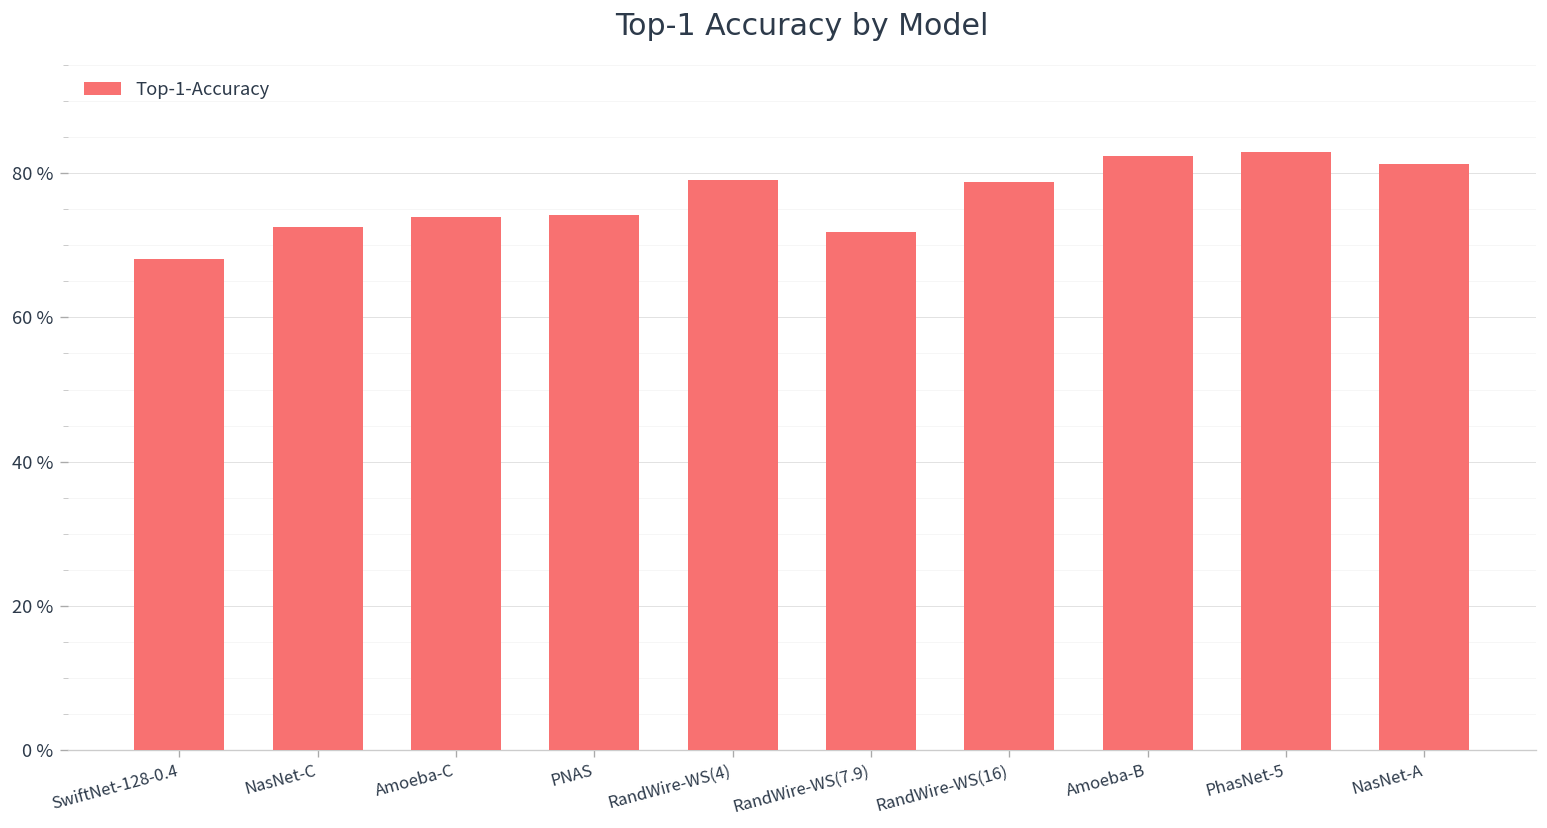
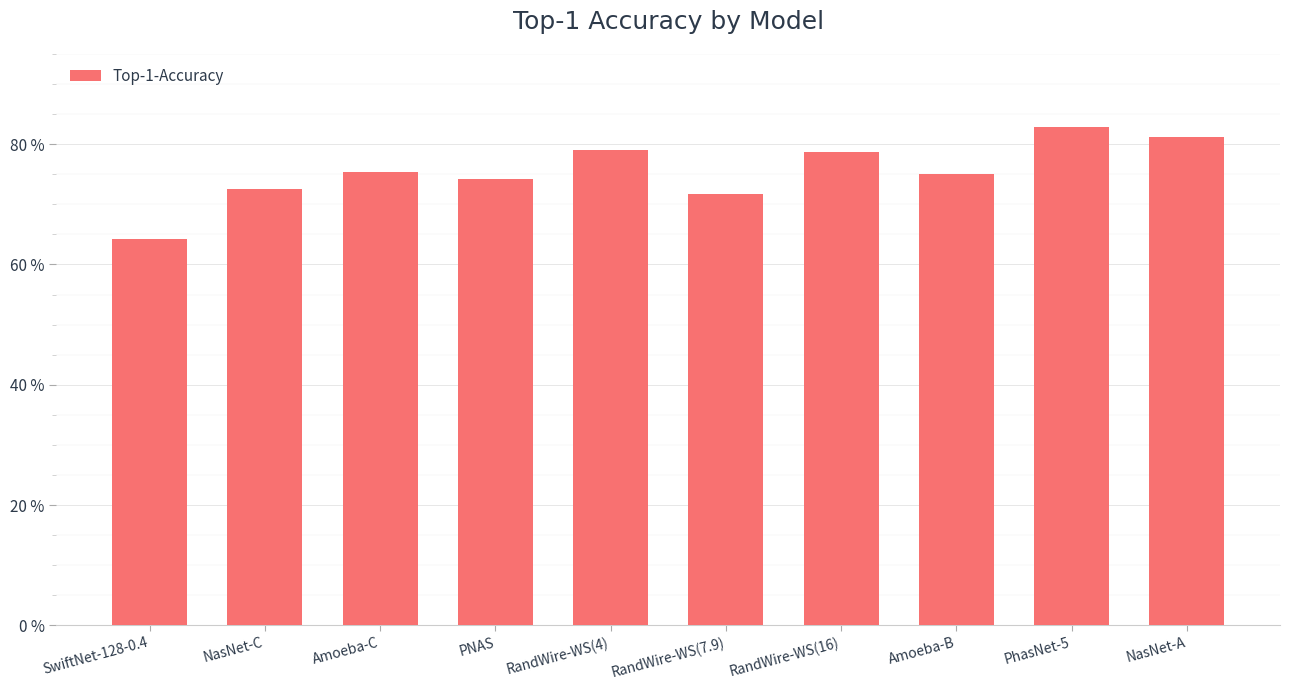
SwiftNet-128-0.4: 68 % -> 64 %
Amoeba-C: 74 % -> 75 %
Amoeba-B: 82 % -> 75 %
